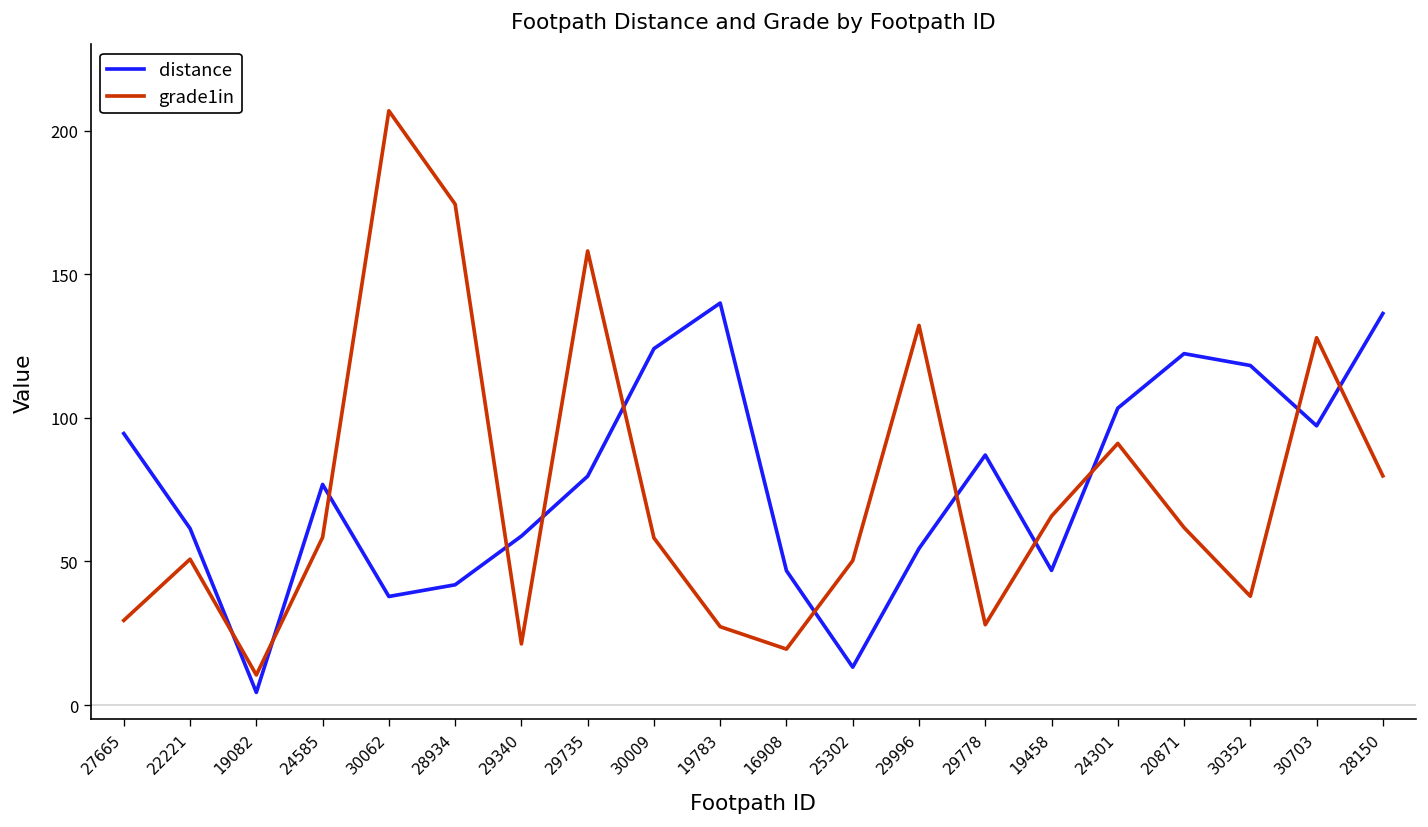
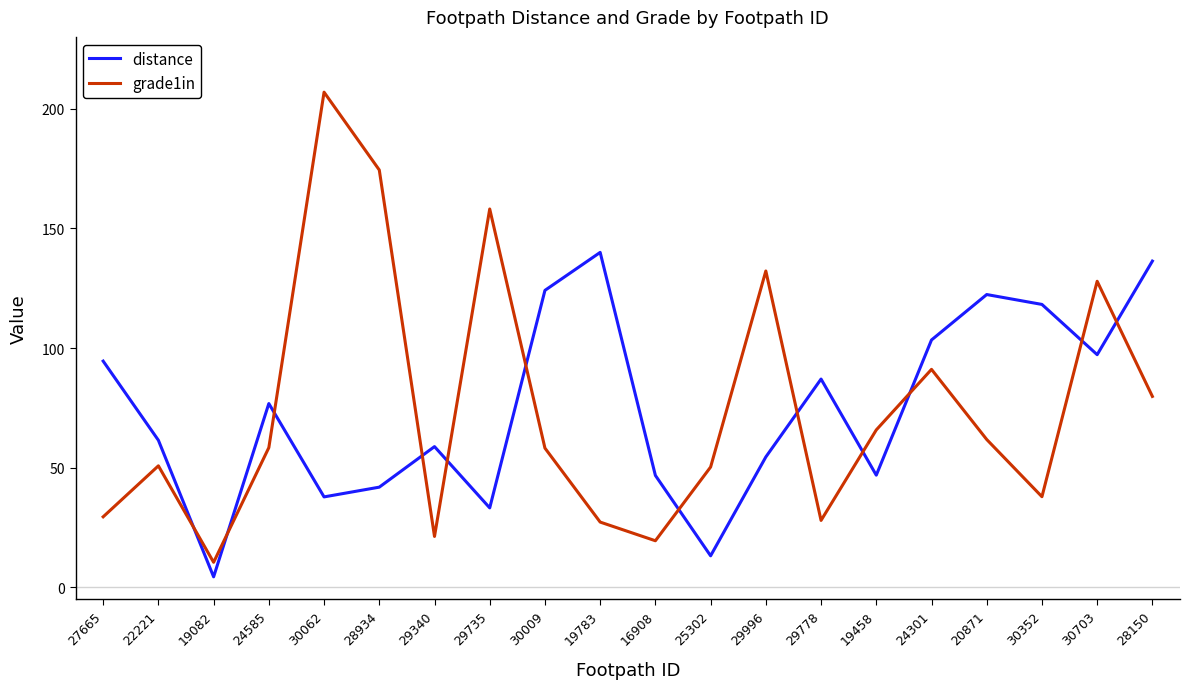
distance, 29735: 80 -> 33
